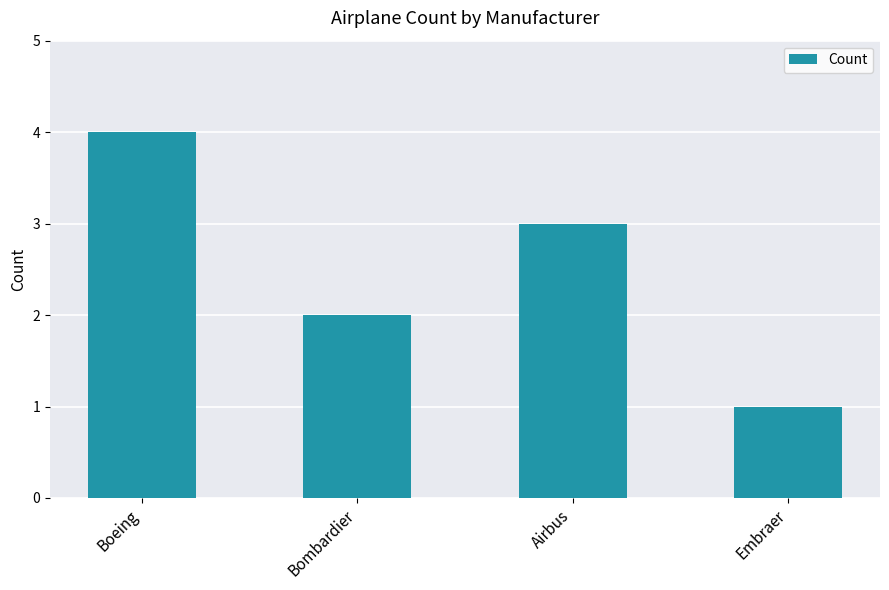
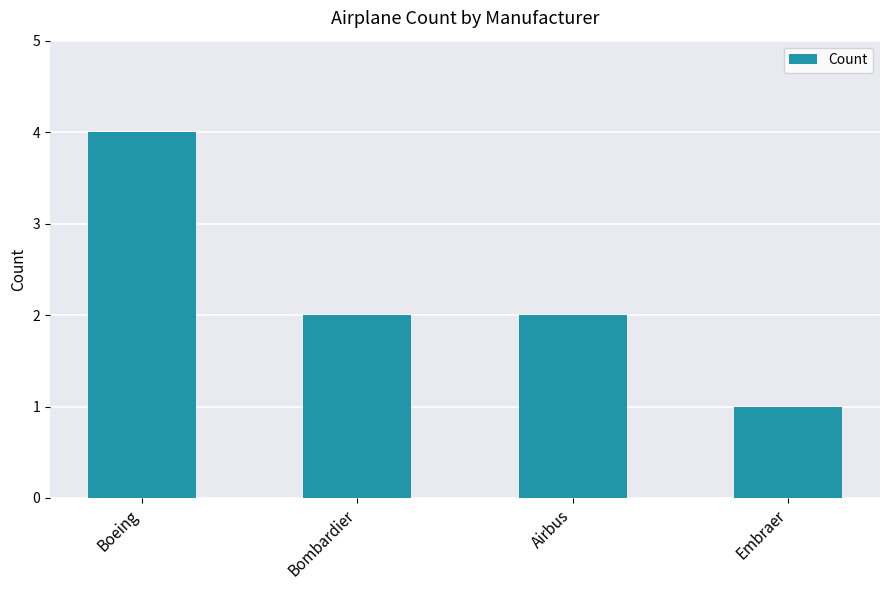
Airbus: 3 -> 2
